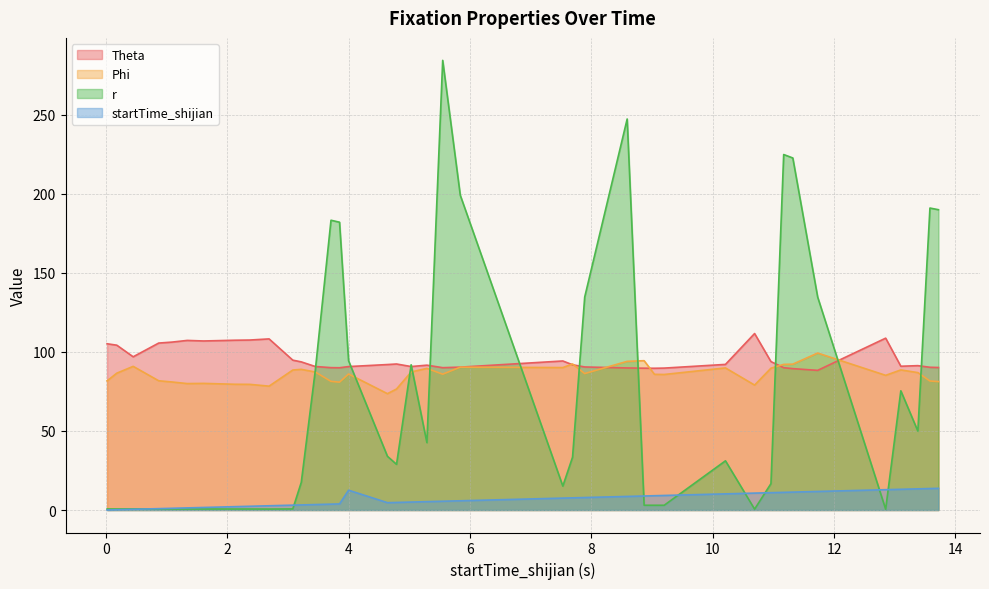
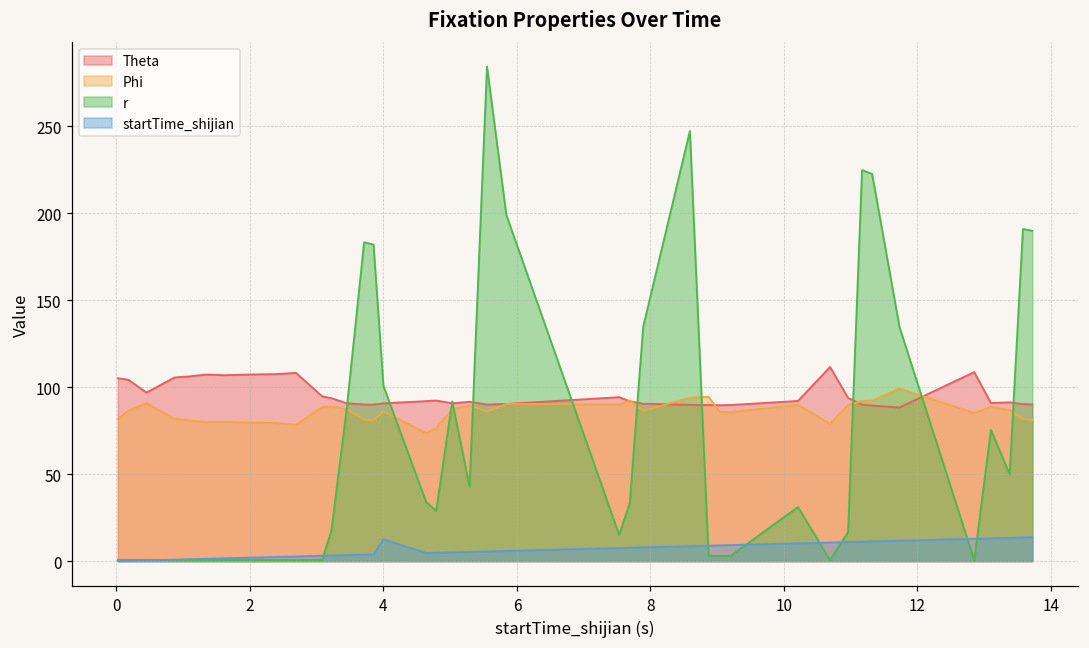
r, 4: 94 -> 101
